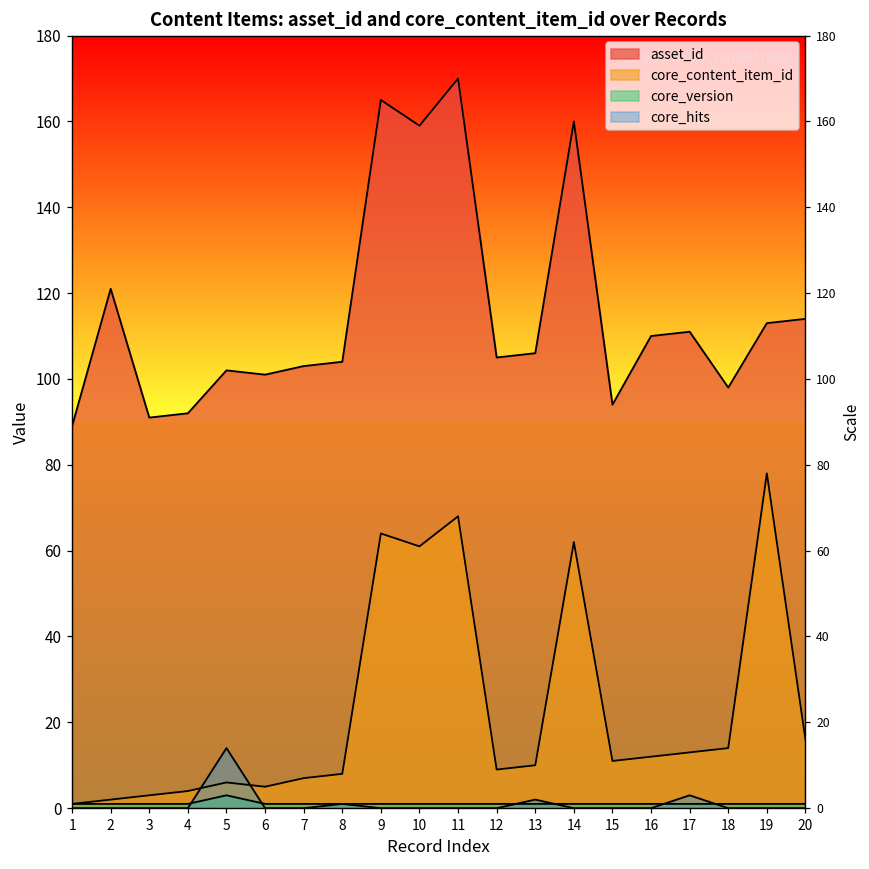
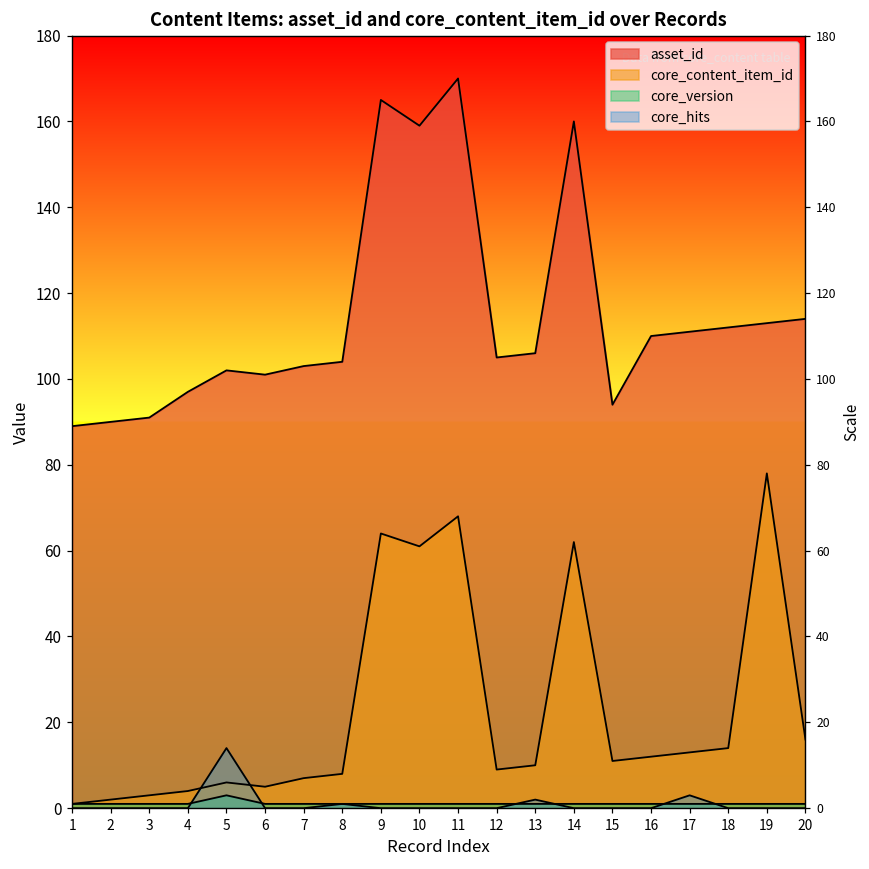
asset_id, 2: 121 -> 90
asset_id, 4: 92 -> 97
asset_id, 18: 98 -> 112
